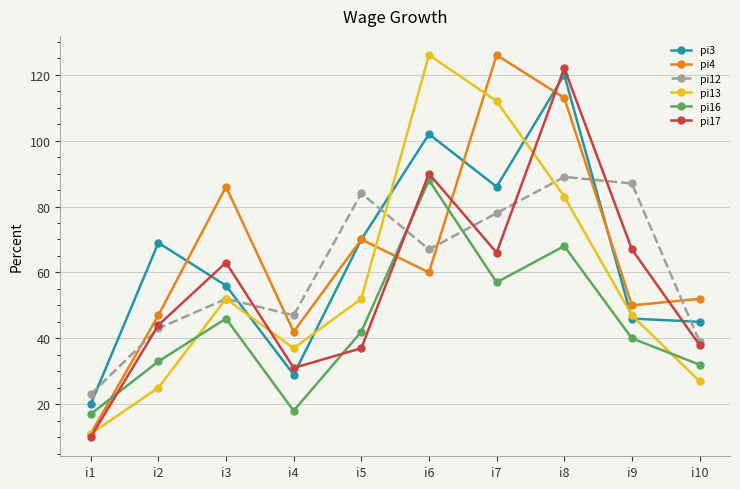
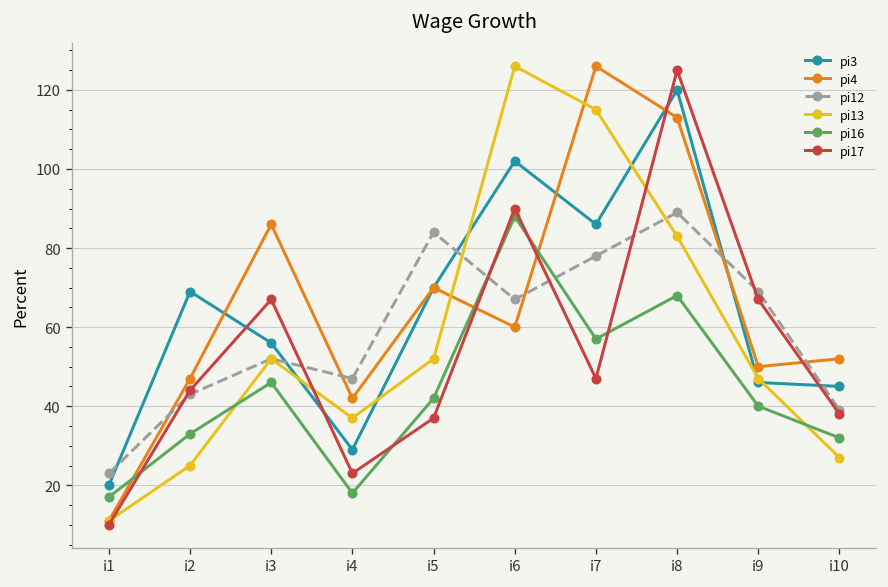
pi17, i3: 63 -> 67
pi17, i4: 31 -> 23
pi13, i7: 112 -> 115
pi17, i7: 66 -> 47
pi17, i8: 122 -> 125
pi12, i9: 87 -> 69
